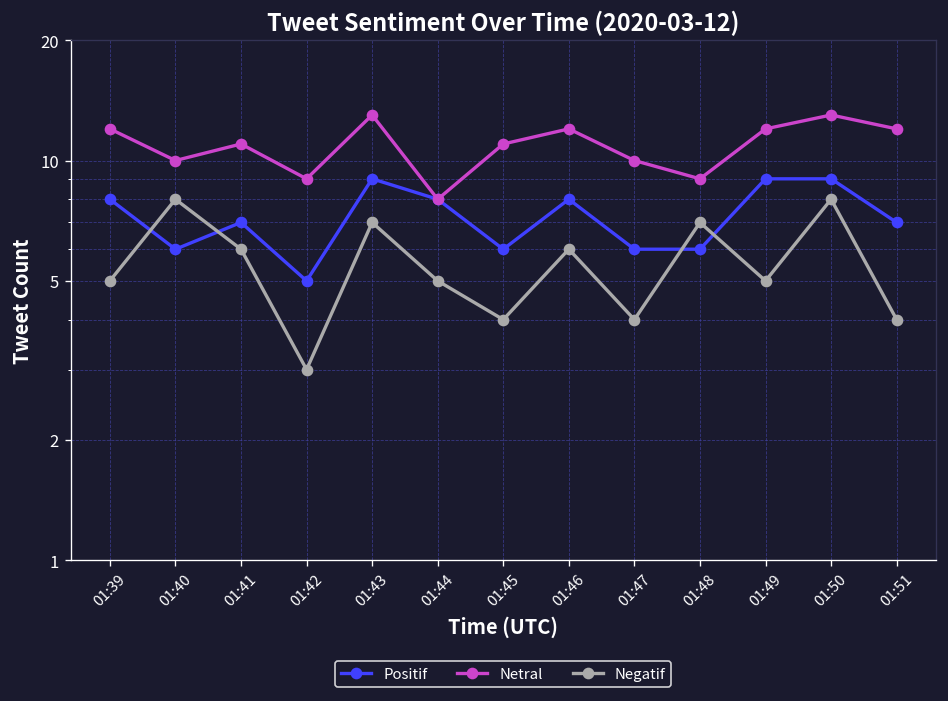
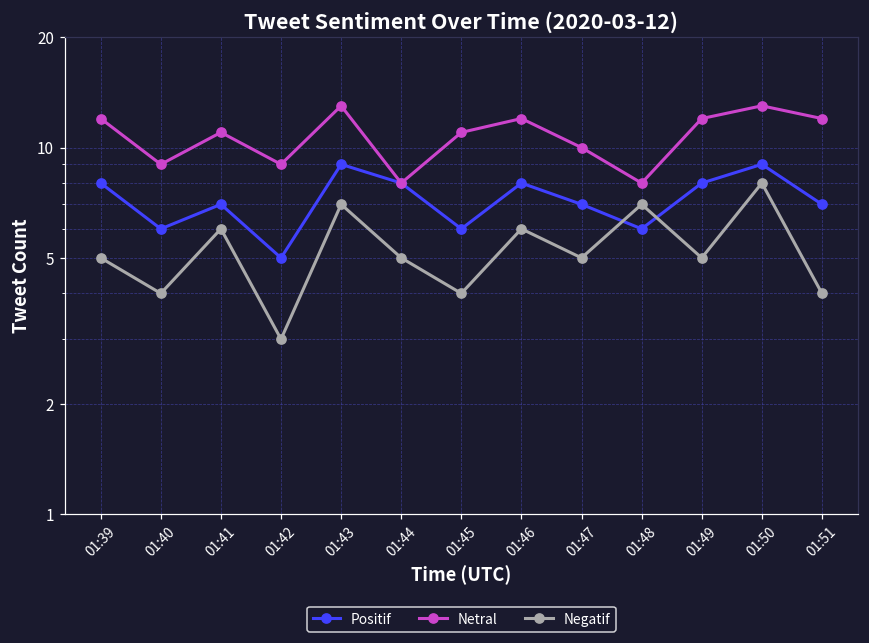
Netral, 01:40: 10 -> 9
Negatif, 01:40: 8 -> 4
Positif, 01:47: 6 -> 7
Negatif, 01:47: 4 -> 5
Netral, 01:48: 9 -> 8
Positif, 01:49: 9 -> 8
